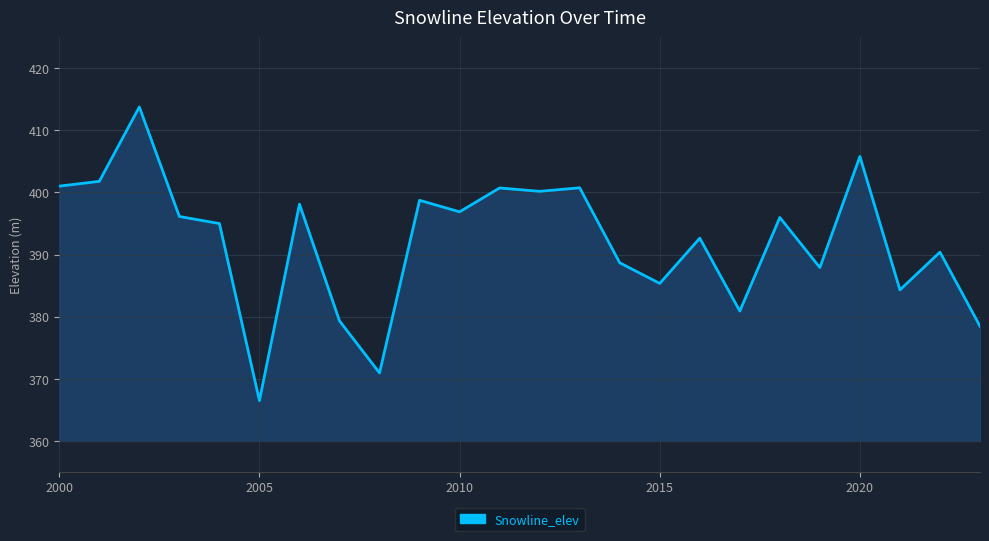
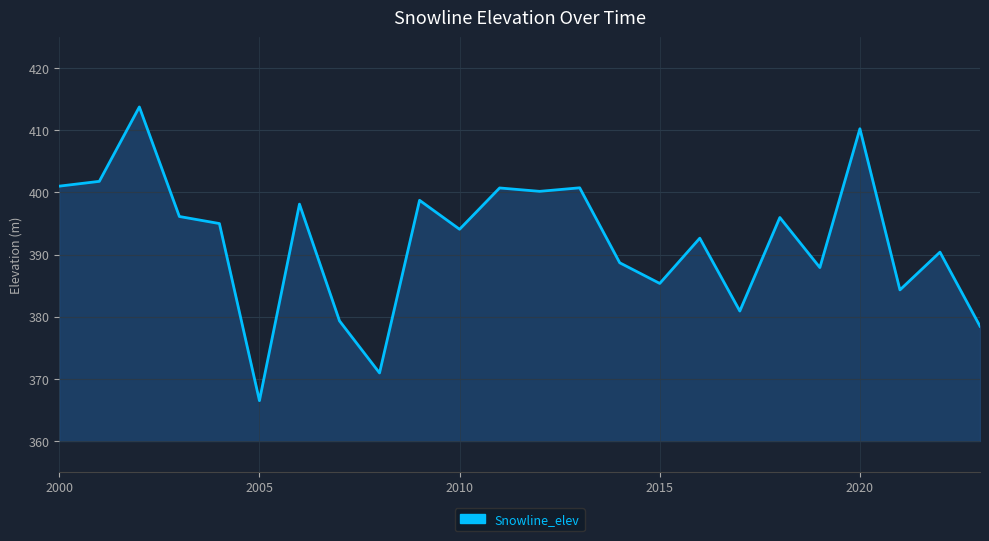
2010: 397 -> 394
2020: 406 -> 410
